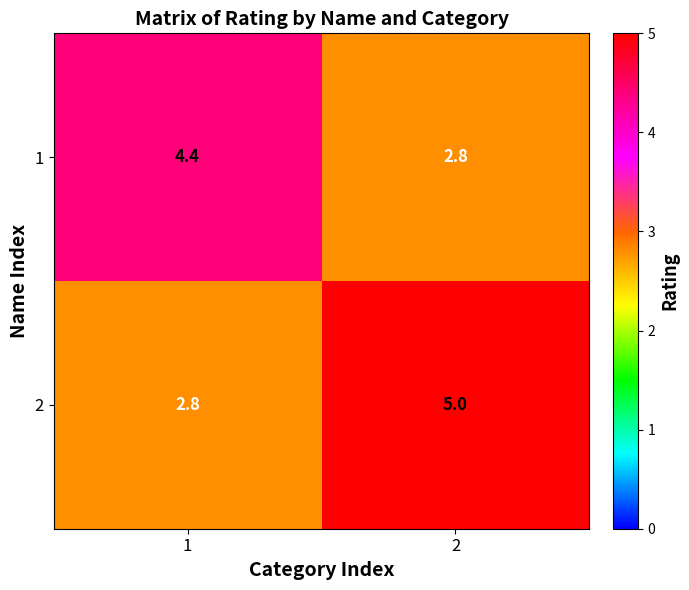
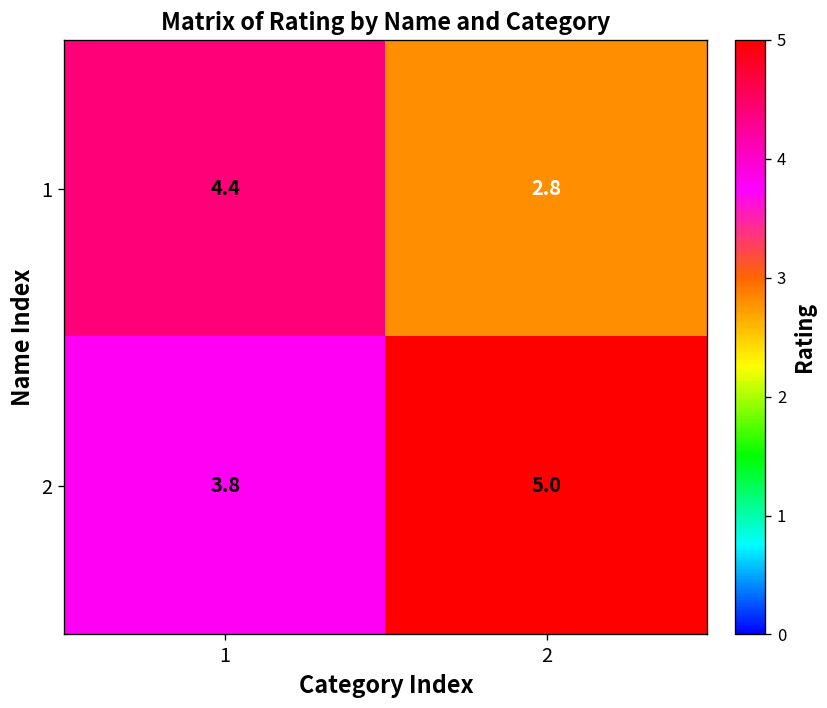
2, 1: 2.8 -> 3.8
